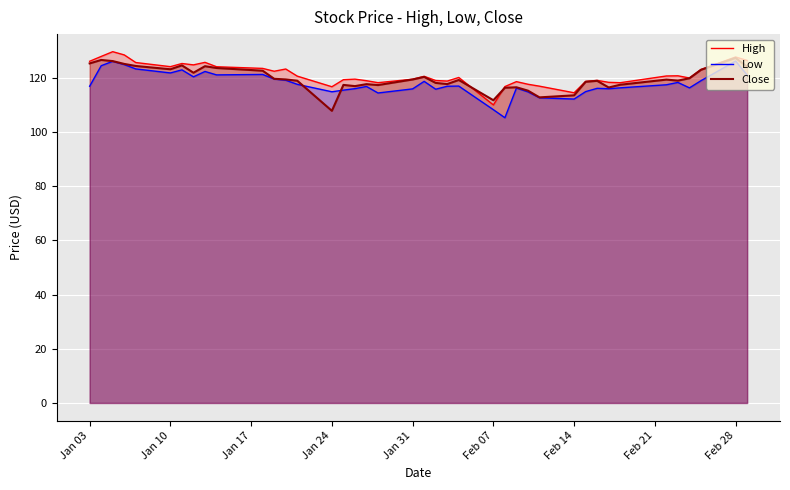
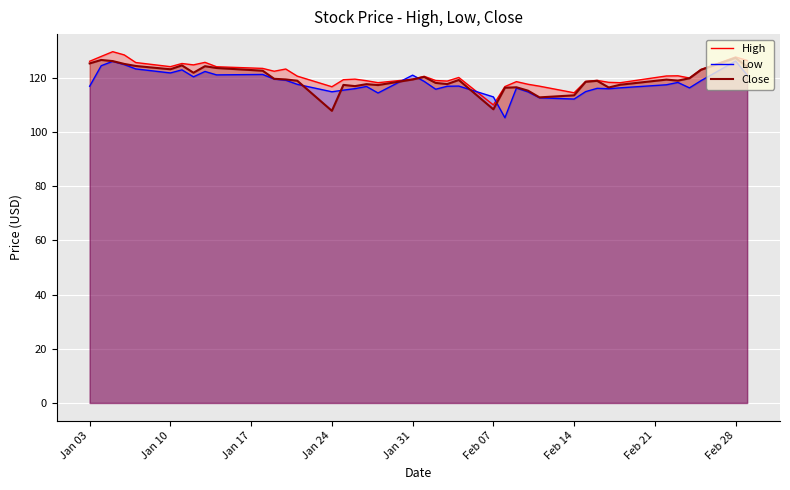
Low, Jan 31: 116 -> 121
Low, Feb 07: 108 -> 113
Close, Feb 07: 112 -> 108
